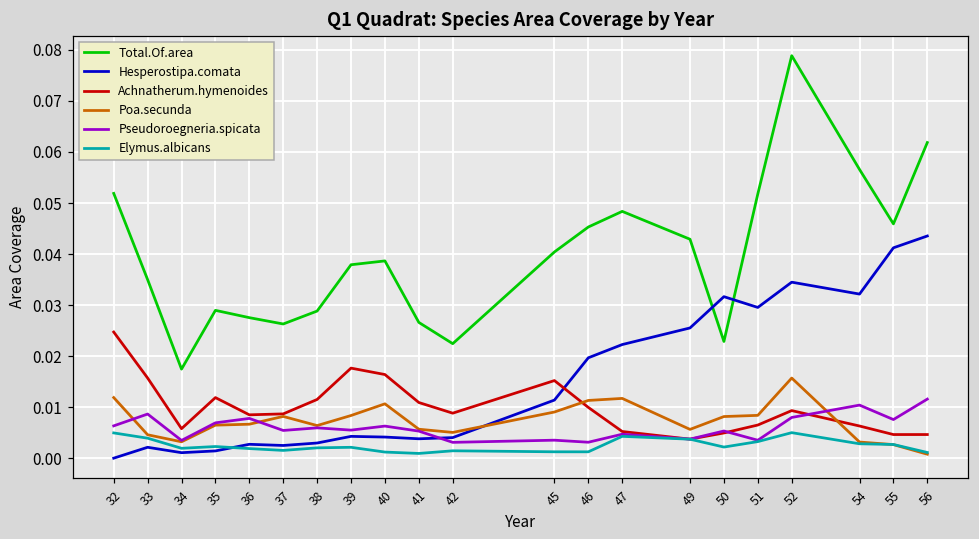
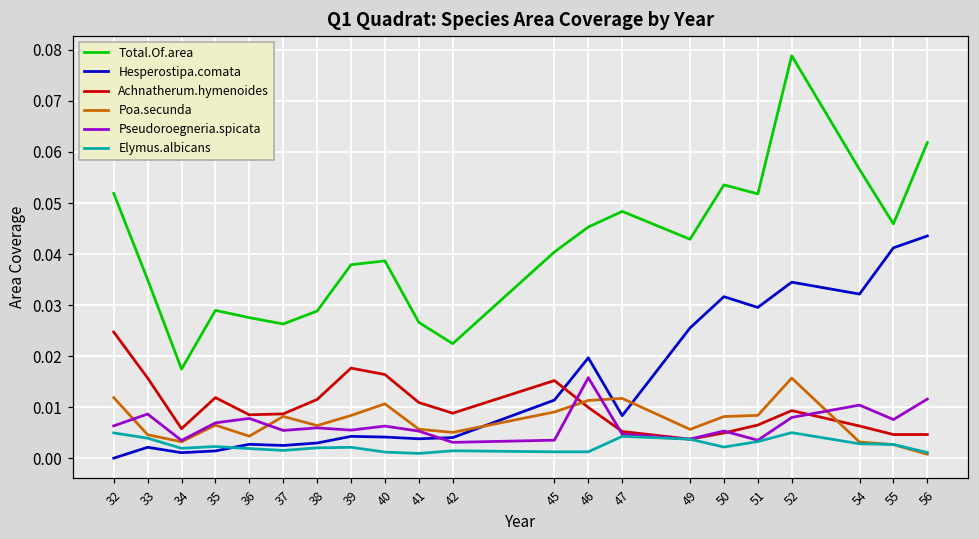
Poa.secunda, 36: 0.007 -> 0.004
Pseudoroegneria.spicata, 46: 0.003 -> 0.016
Hesperostipa.comata, 47: 0.022 -> 0.008
Total.Of.area, 50: 0.023 -> 0.054
